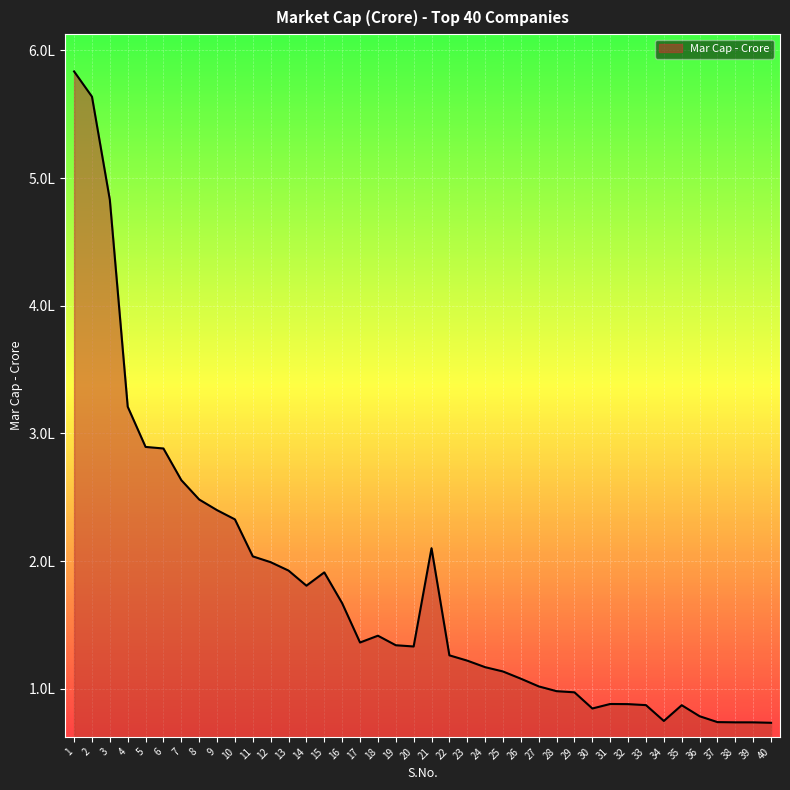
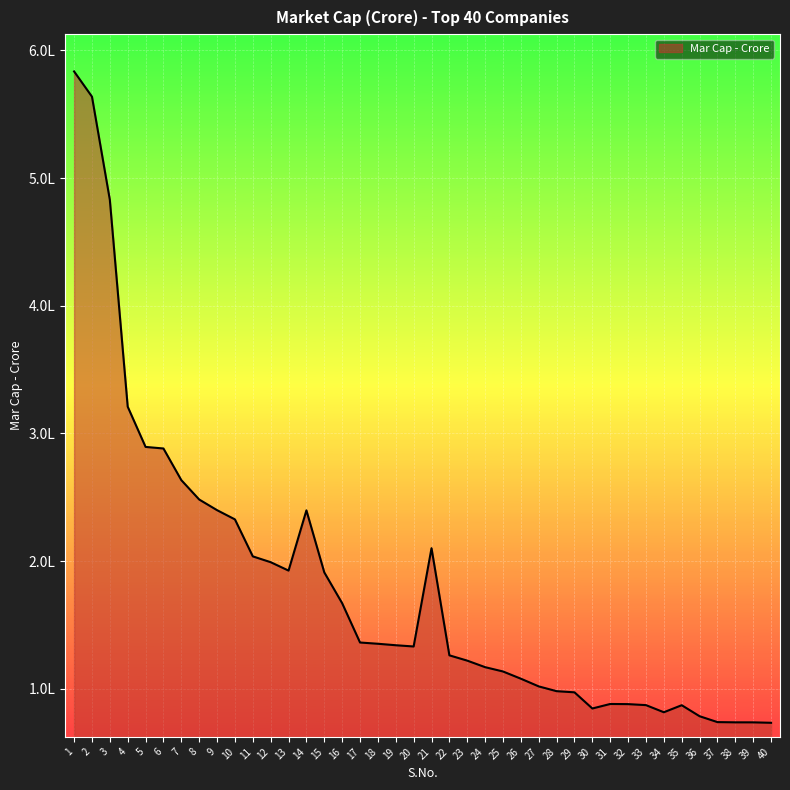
14: 1.81L -> 2.40L
18: 1.42L -> 1.35L
34: 0.75L -> 0.82L
